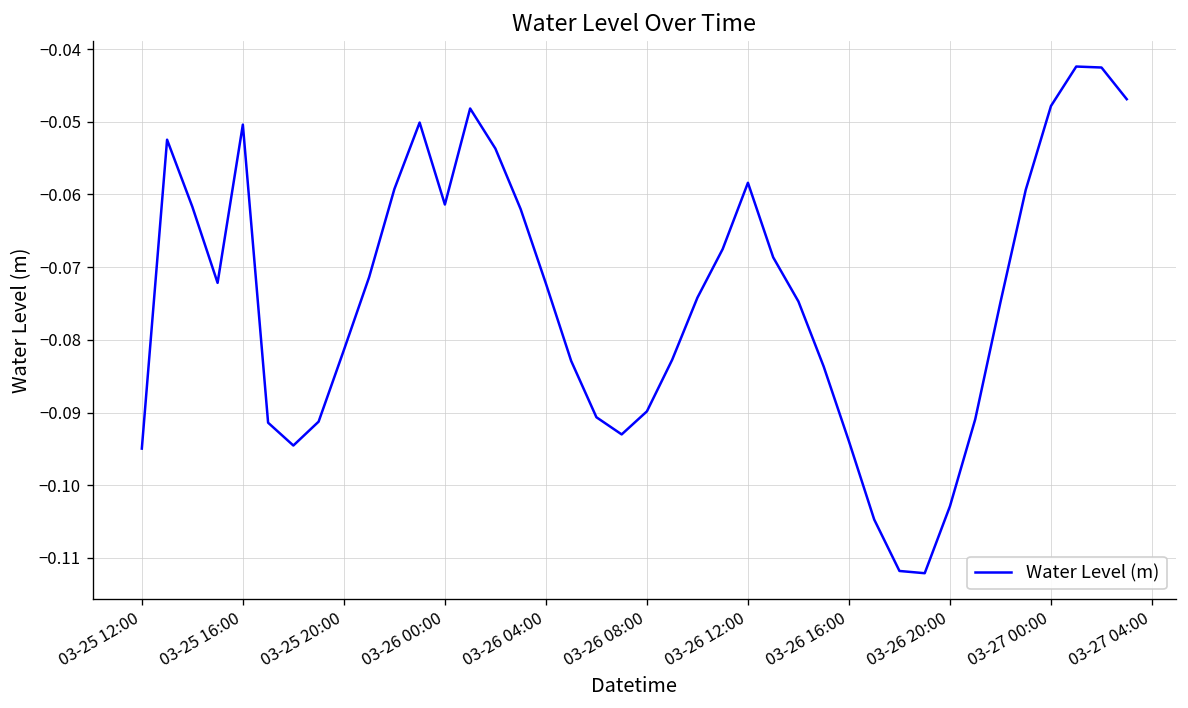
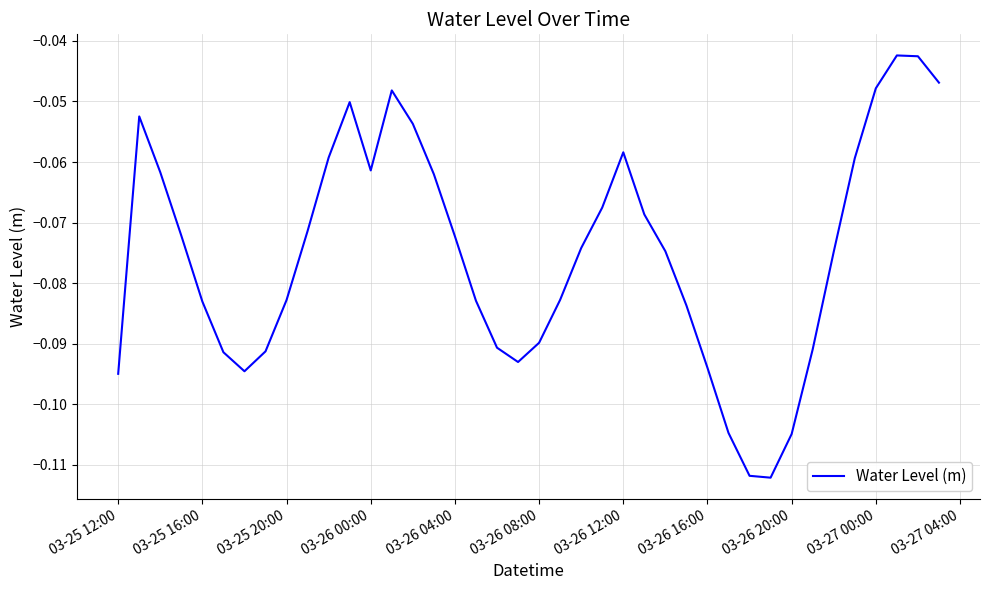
03-25 16:00: -0.050 -> -0.083
03-25 20:00: -0.081 -> -0.083
03-26 20:00: -0.103 -> -0.105
